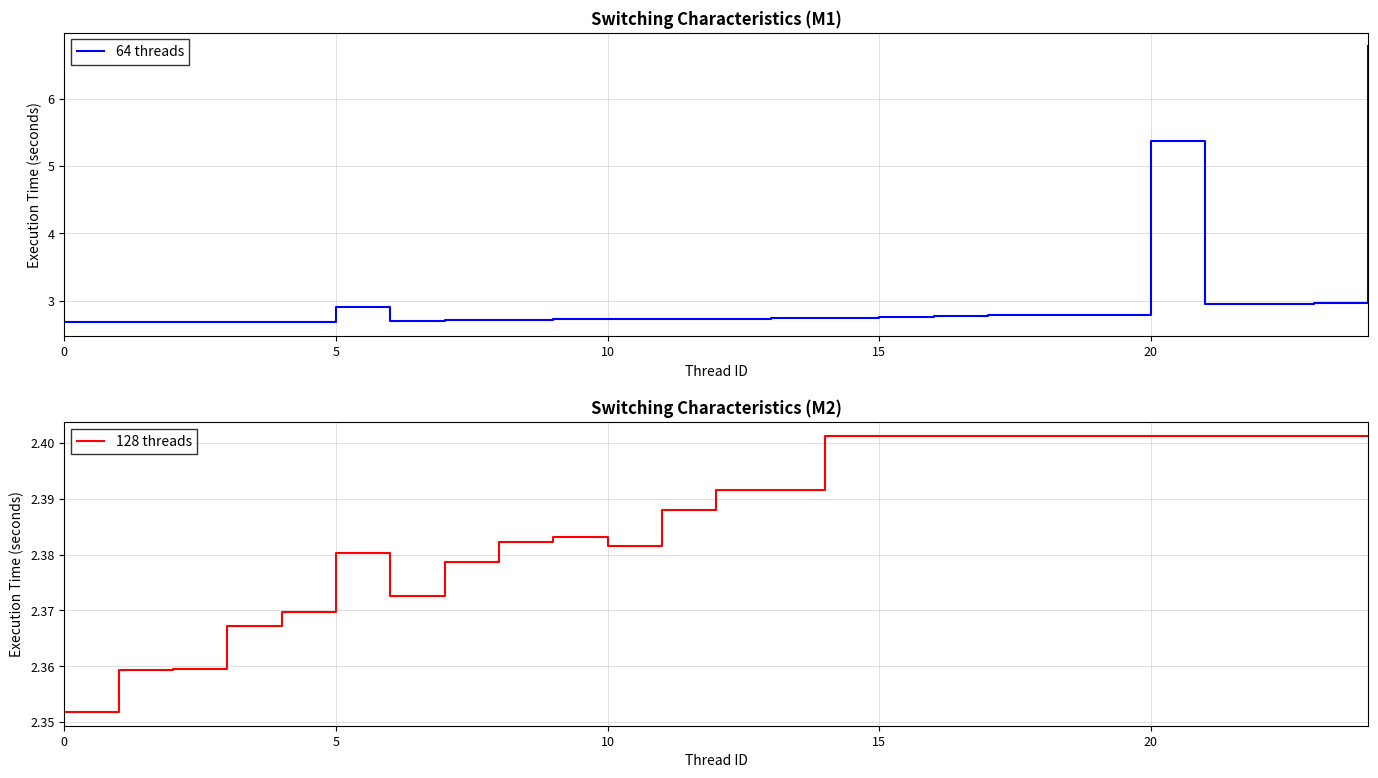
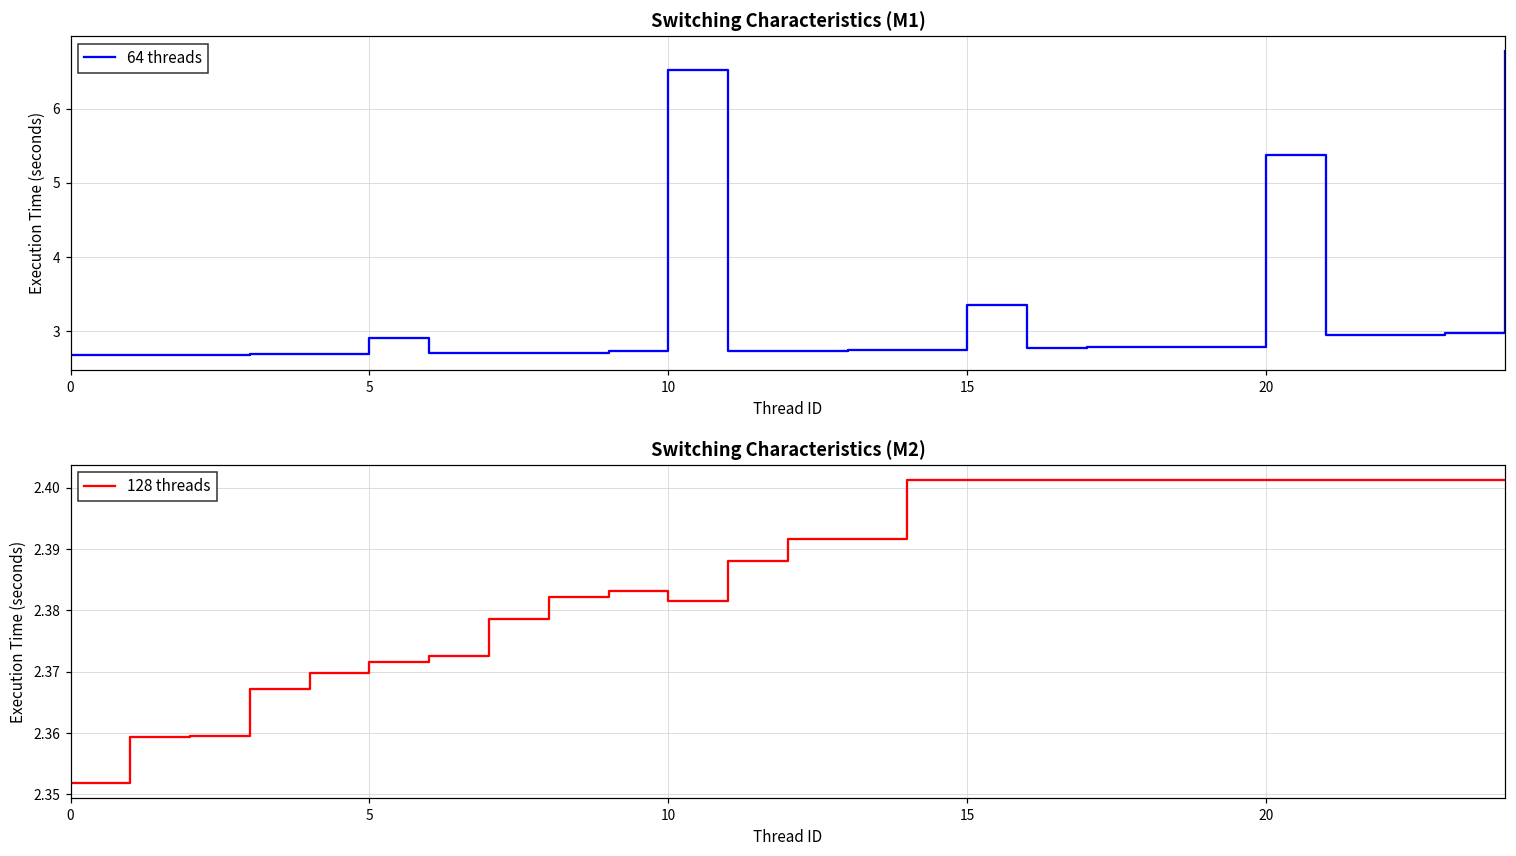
Switching Characteristics (M1), 10: 2.7 -> 6.5
Switching Characteristics (M1), 15: 2.8 -> 3.4
Switching Characteristics (M2), 5: 2.380 -> 2.372
